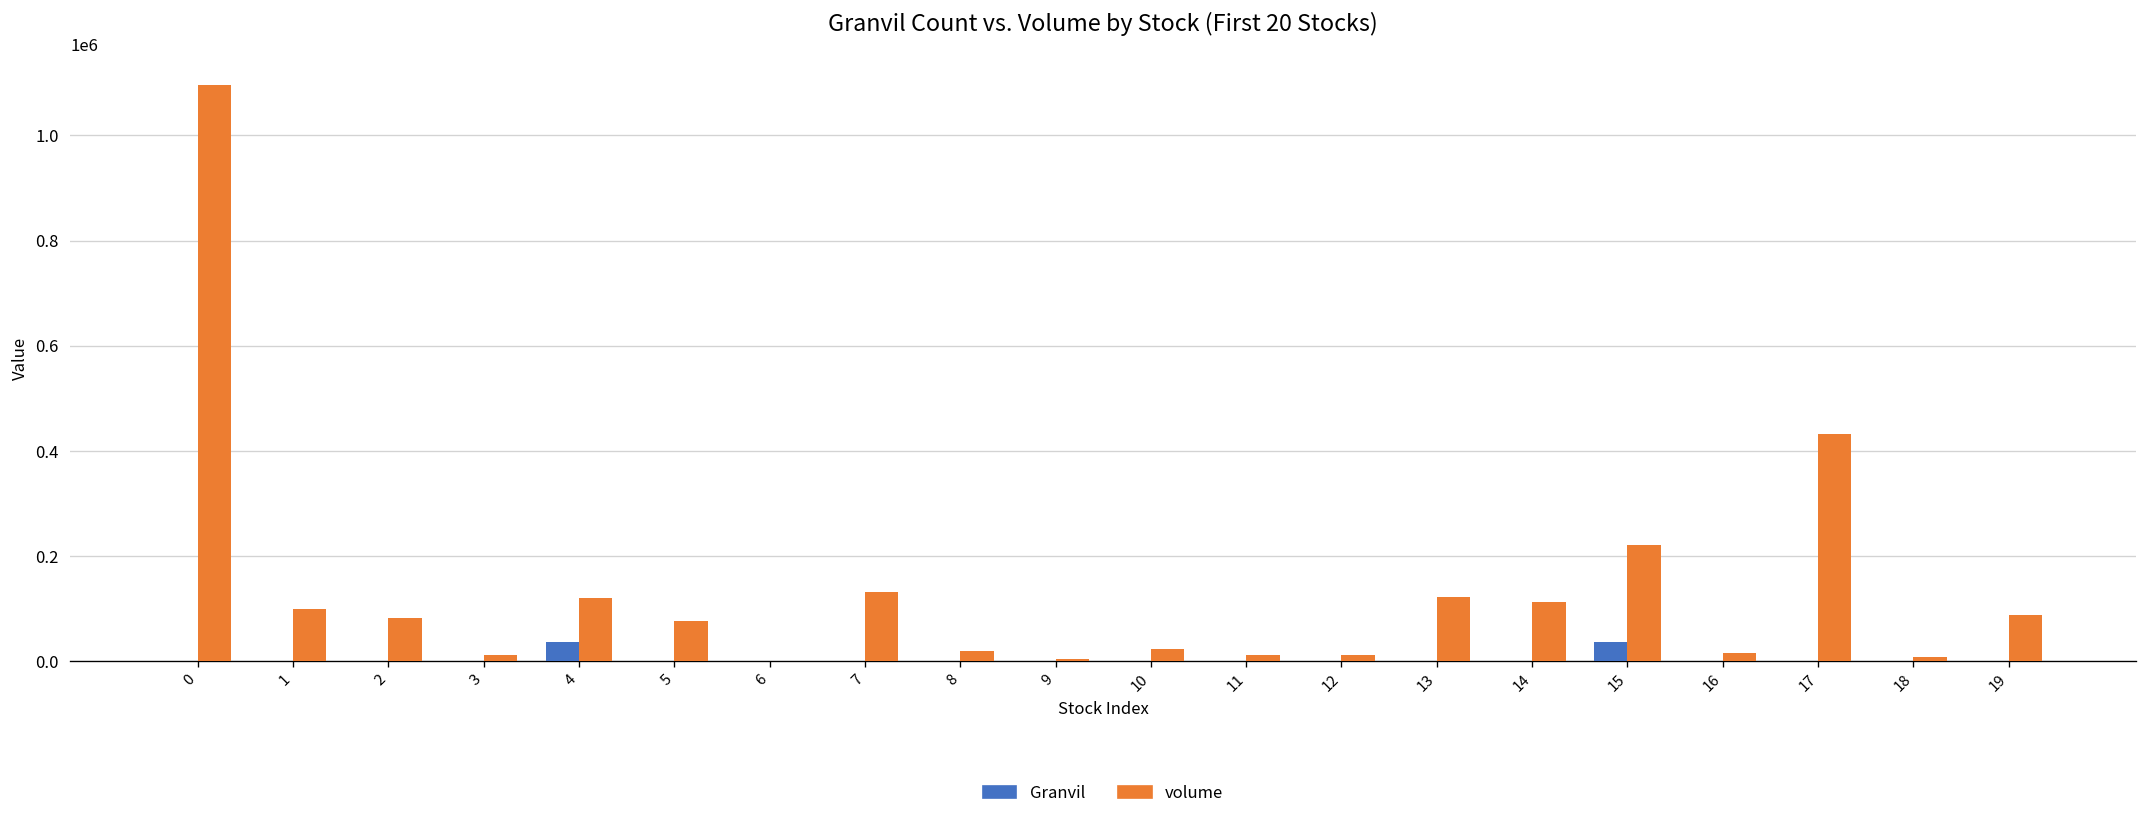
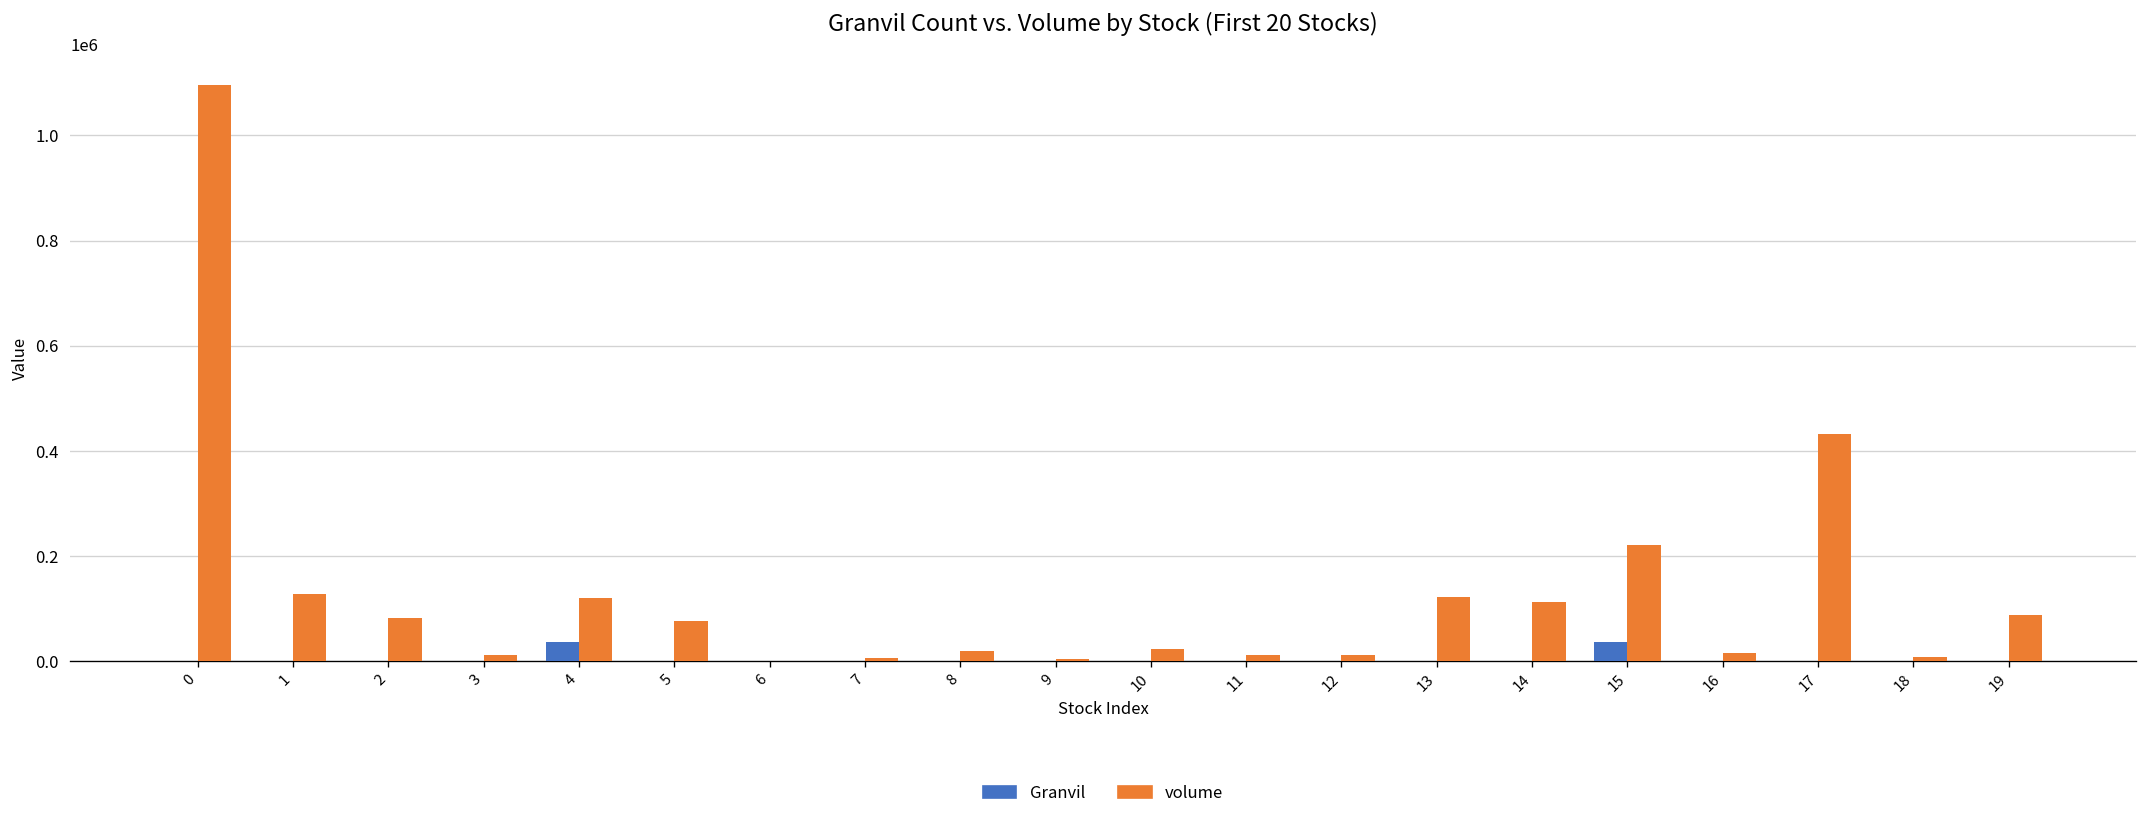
volume, 1: 100000 -> 130000
volume, 7: 130000 -> 0
